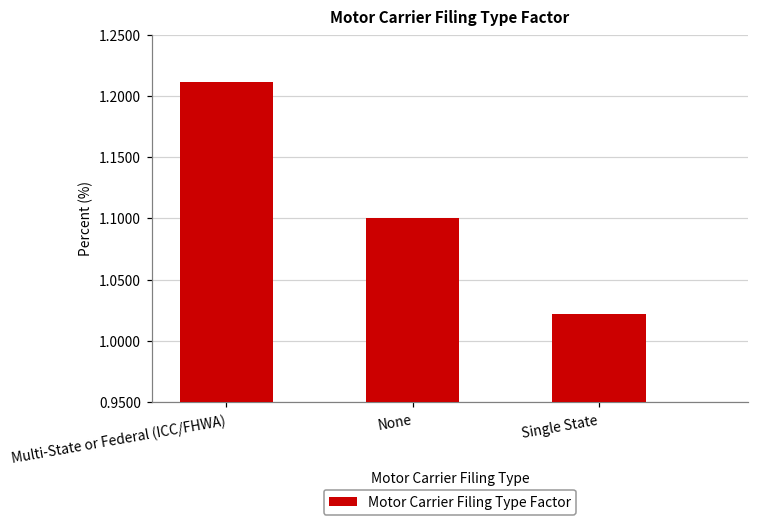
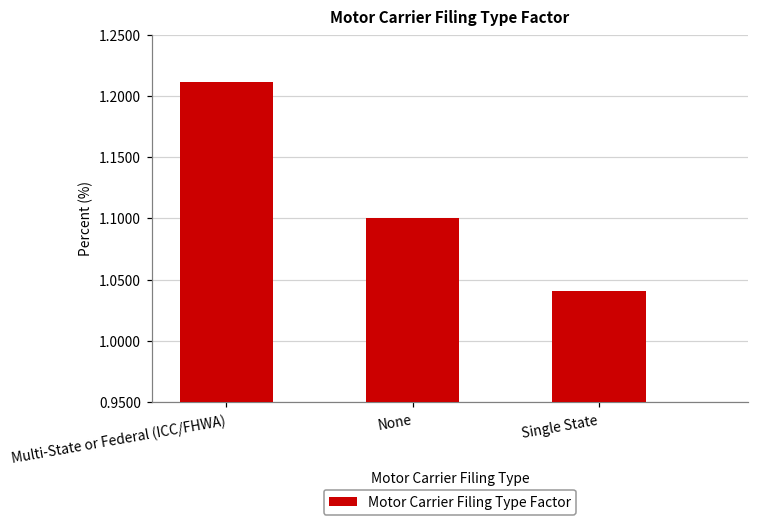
Single State: 1.022 -> 1.041
